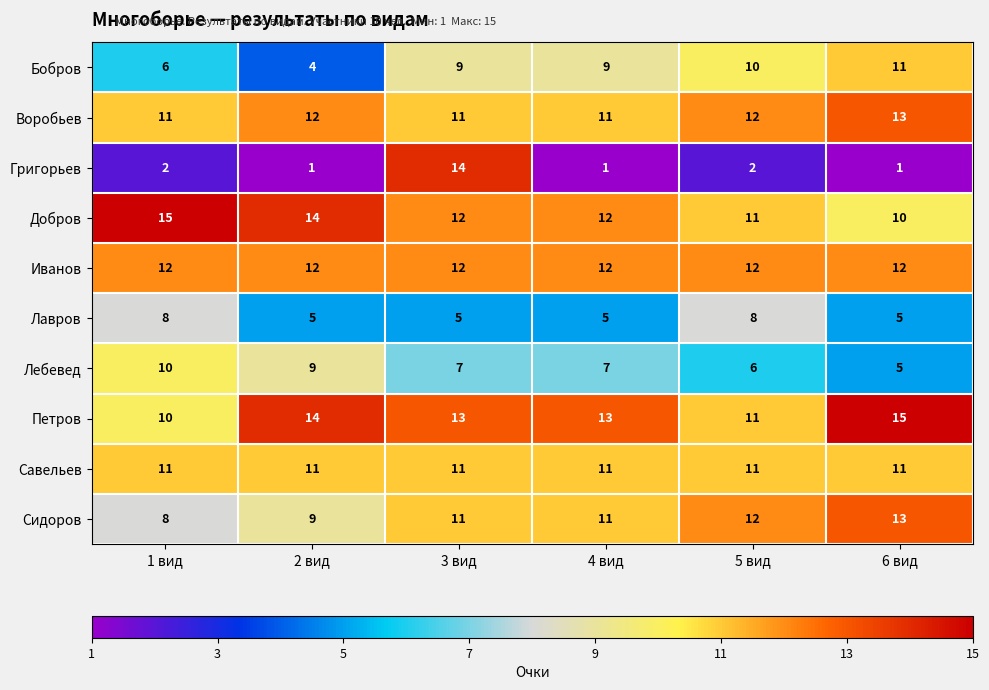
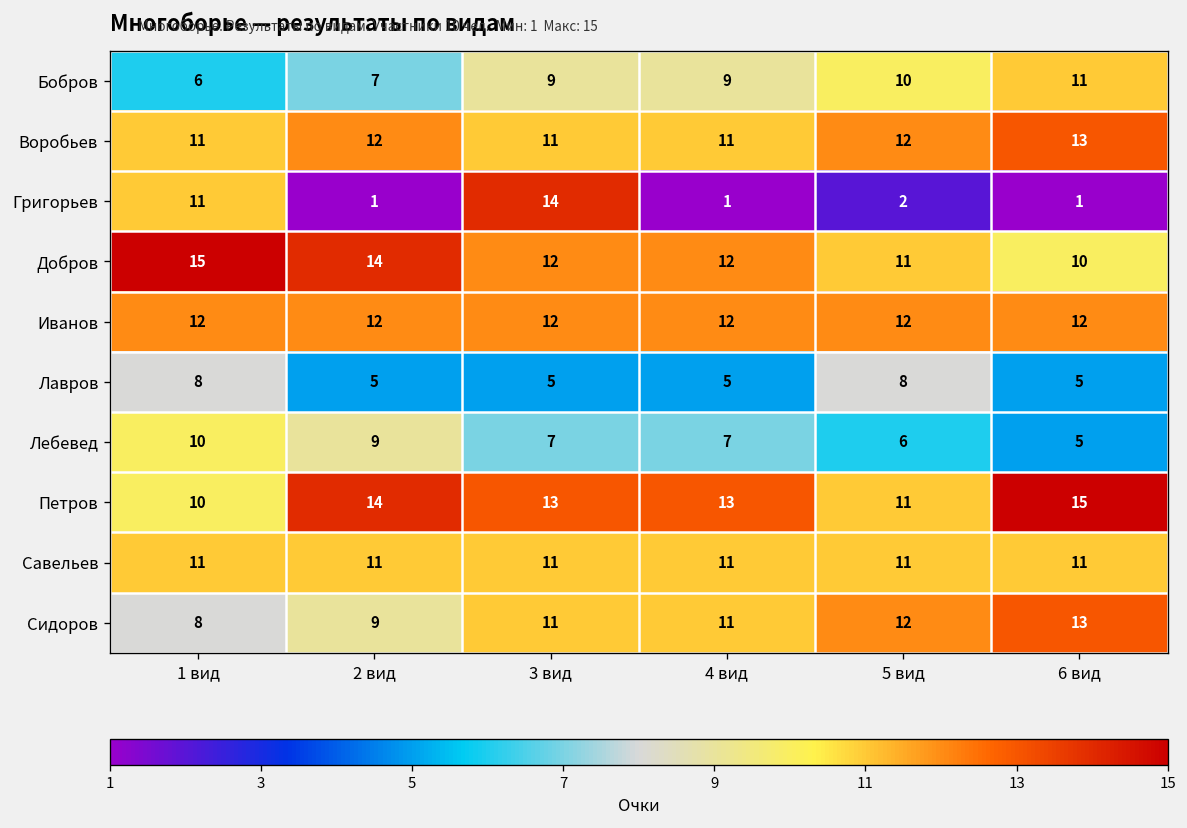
Бобров, 2 вид: 4 -> 7
Григорьев, 1 вид: 2 -> 11
